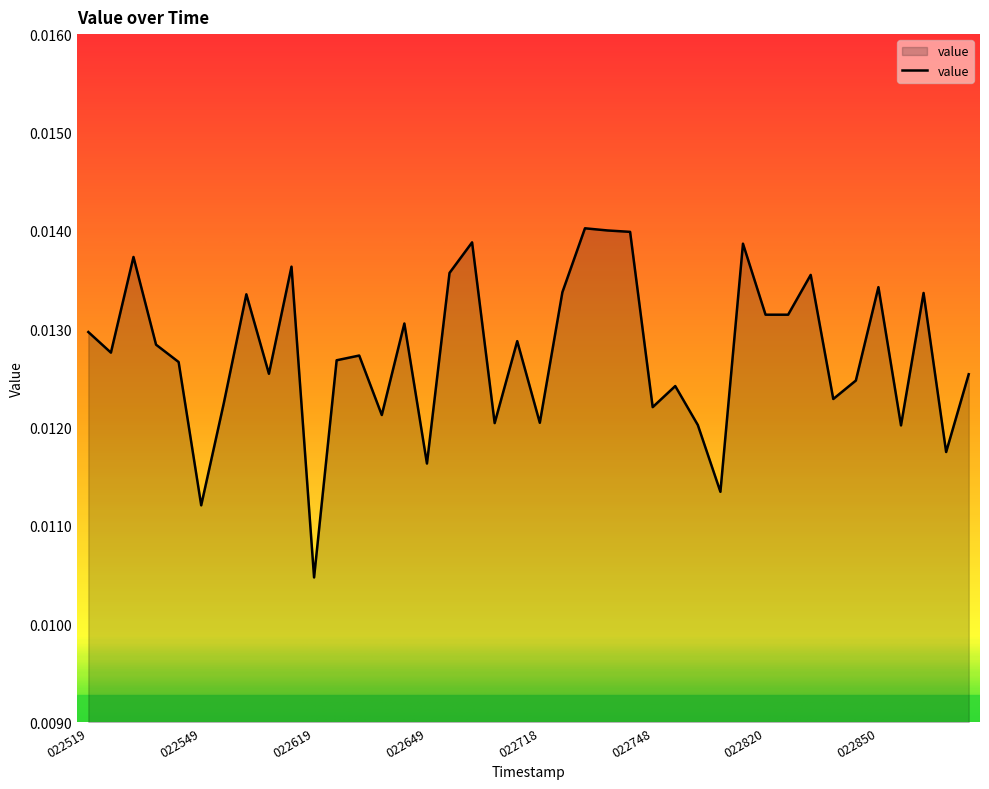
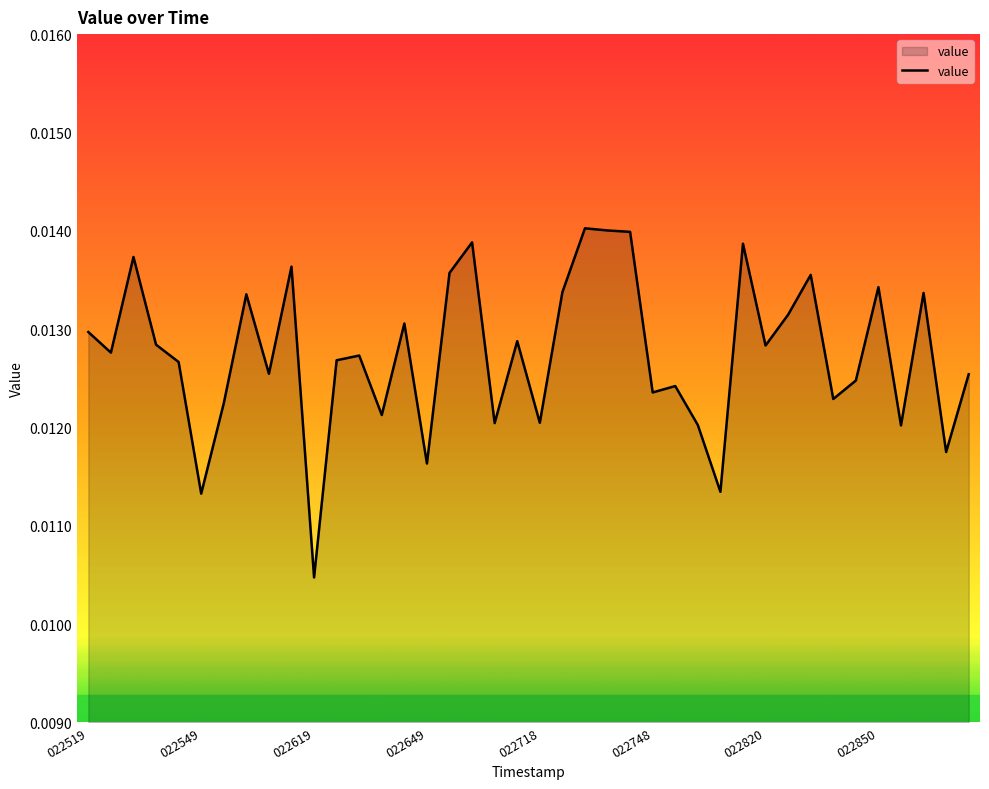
022549: 0.0112 -> 0.0113
022748: 0.0122 -> 0.0124
022820: 0.0131 -> 0.0128
